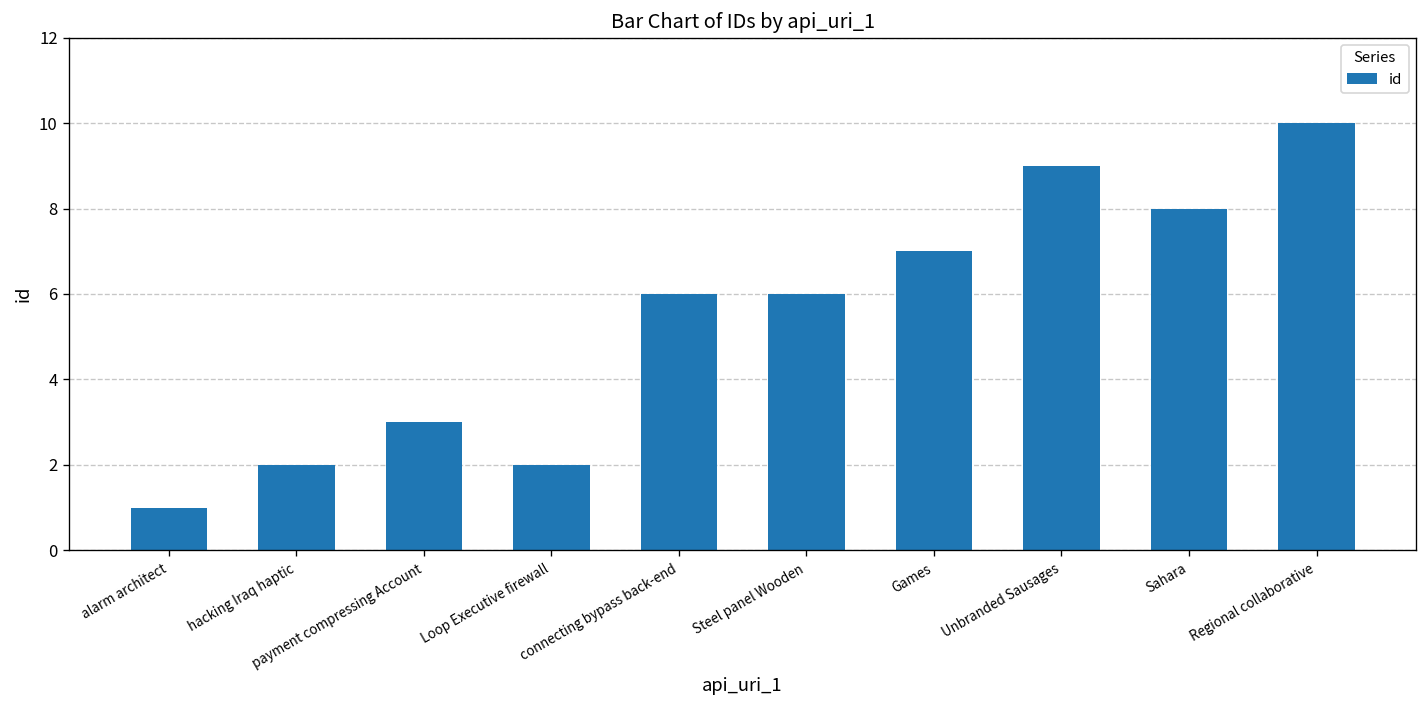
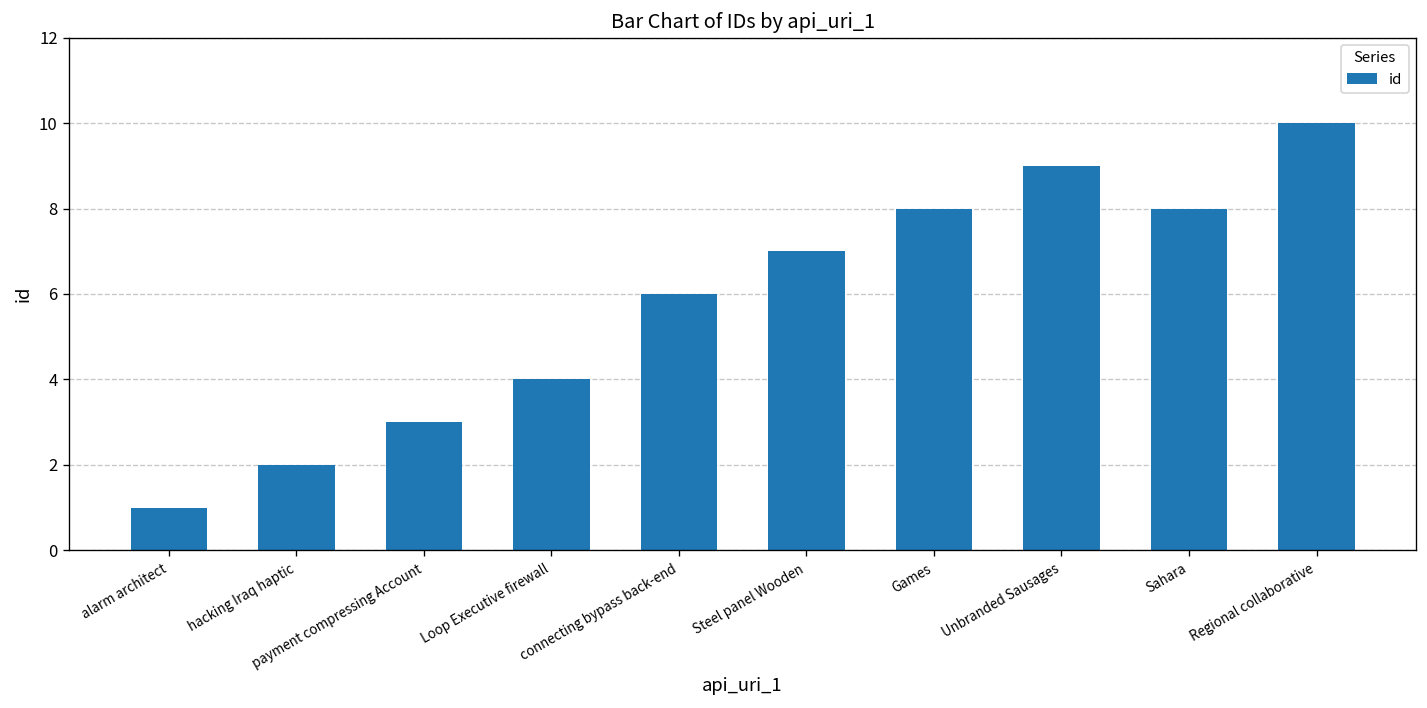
Loop Executive firewall: 2 -> 4
Steel panel Wooden: 6 -> 7
Games: 7 -> 8
